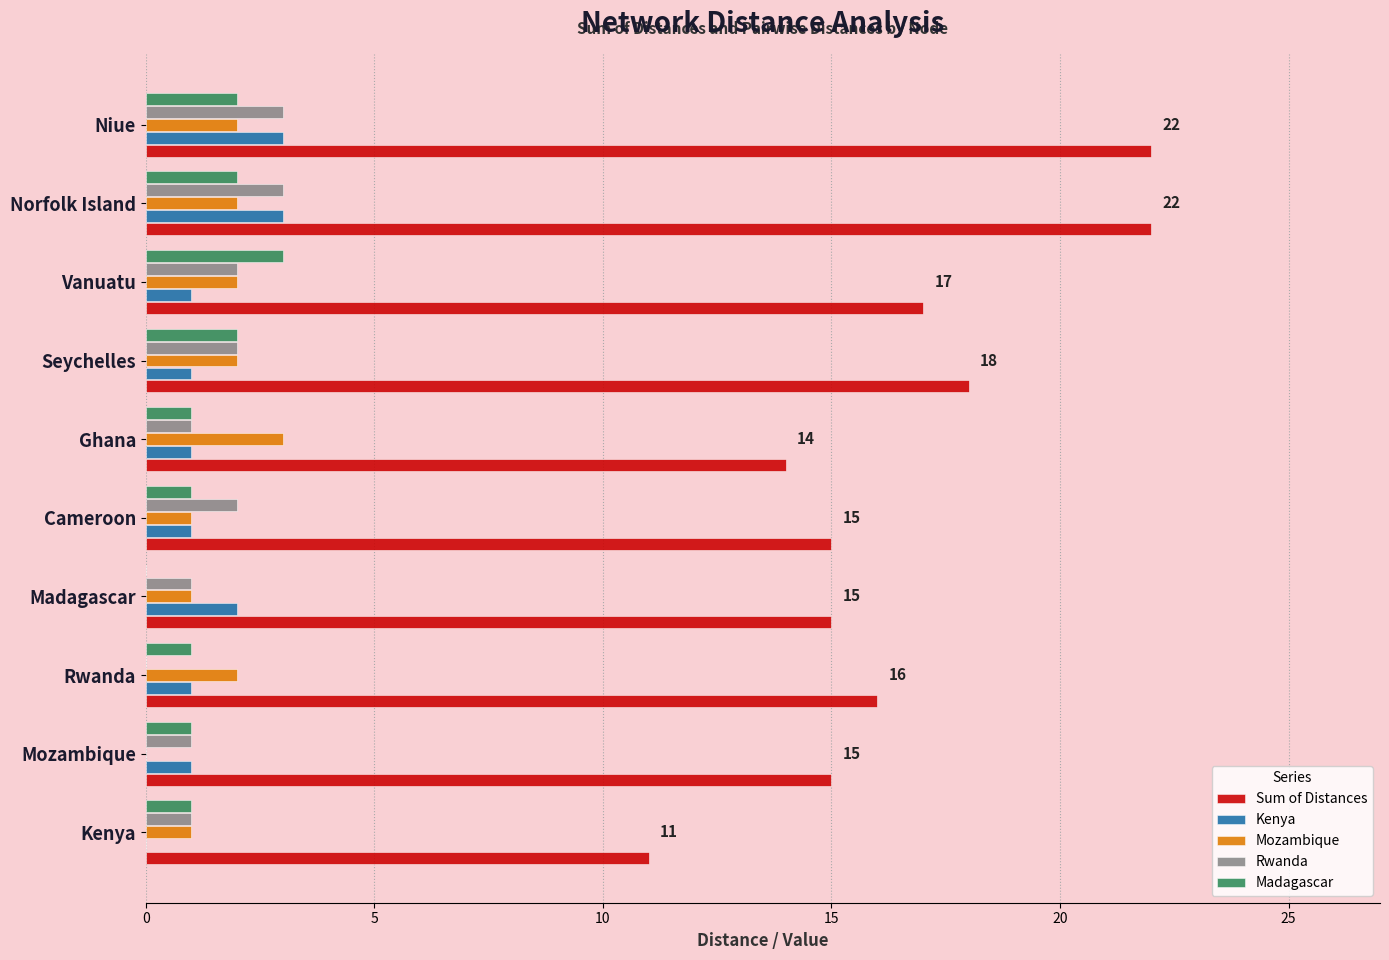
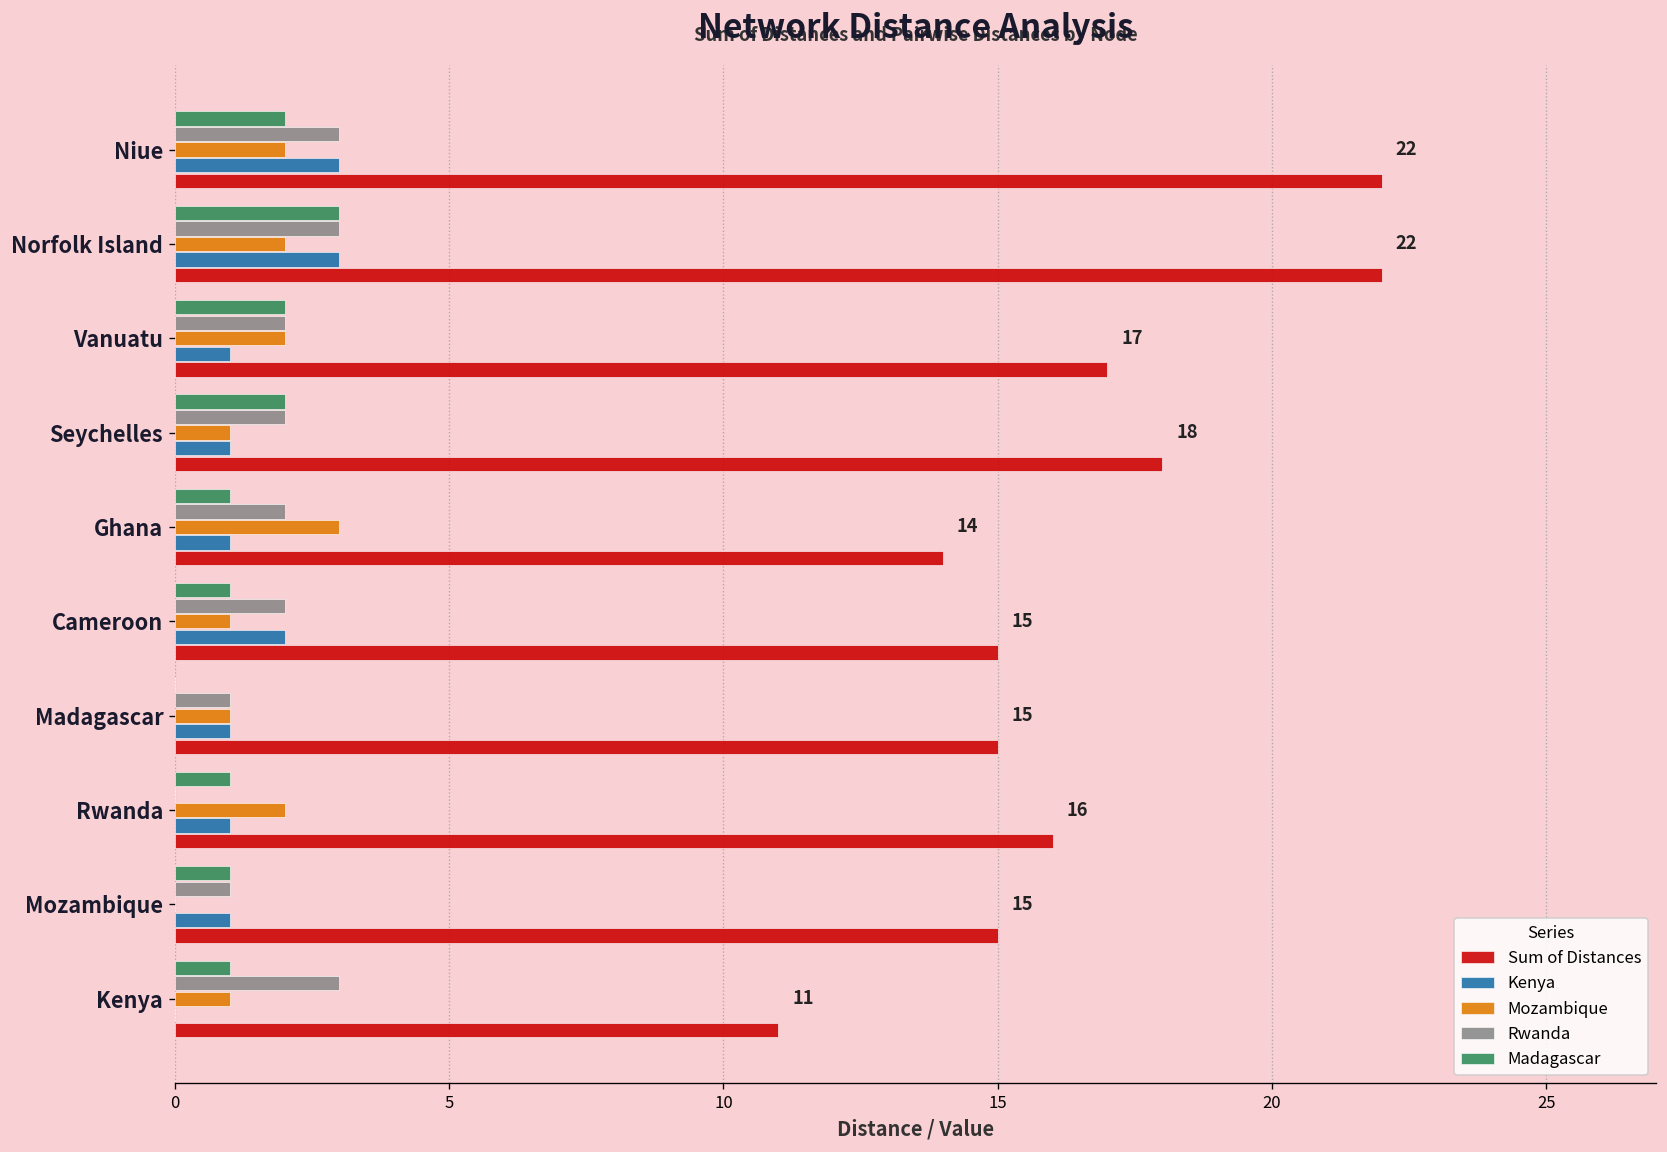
Madagascar, Norfolk Island: 2 -> 3
Madagascar, Vanuatu: 3 -> 2
Mozambique, Seychelles: 2 -> 1
Rwanda, Ghana: 1 -> 2
Kenya, Cameroon: 1 -> 2
Kenya, Madagascar: 2 -> 1
Rwanda, Kenya: 1 -> 3
